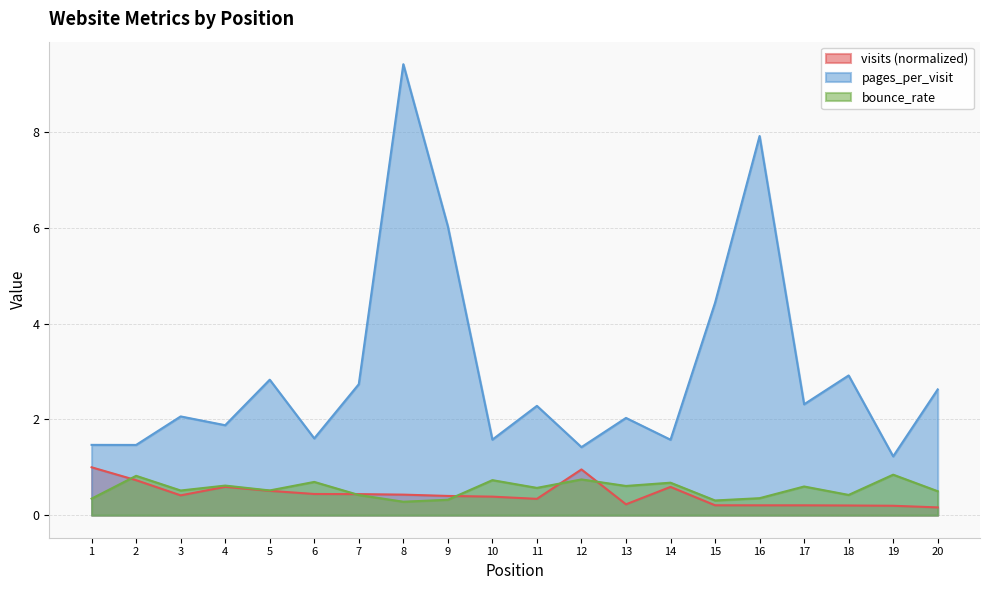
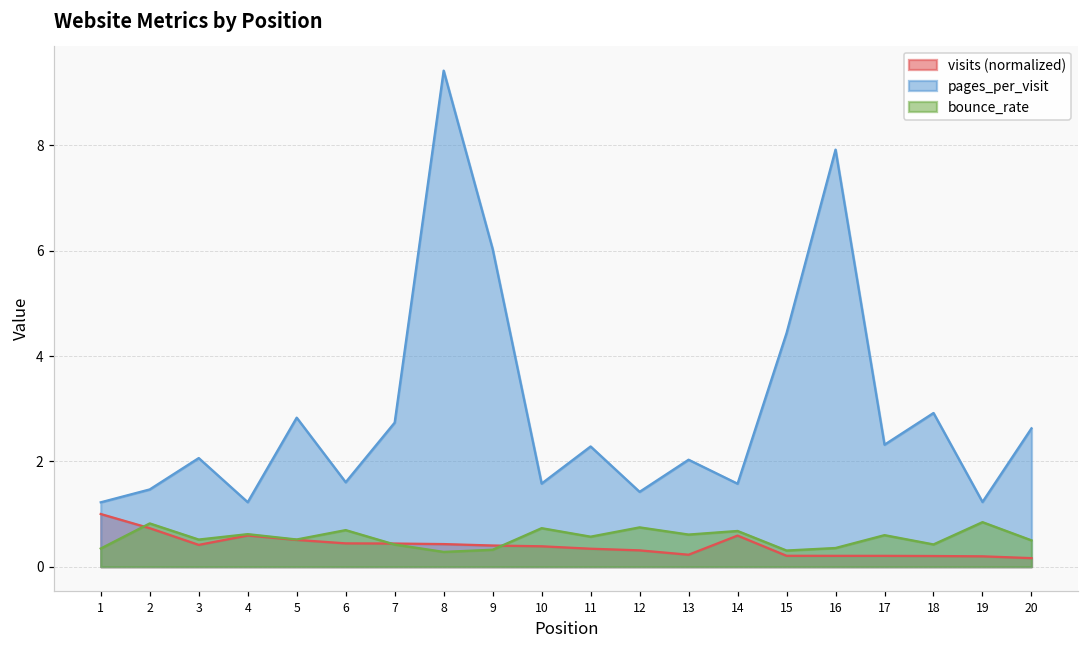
pages_per_visit, 1: 1.5 -> 1.2
pages_per_visit, 4: 1.9 -> 1.2
visits (normalized), 12: 1.0 -> 0.3
